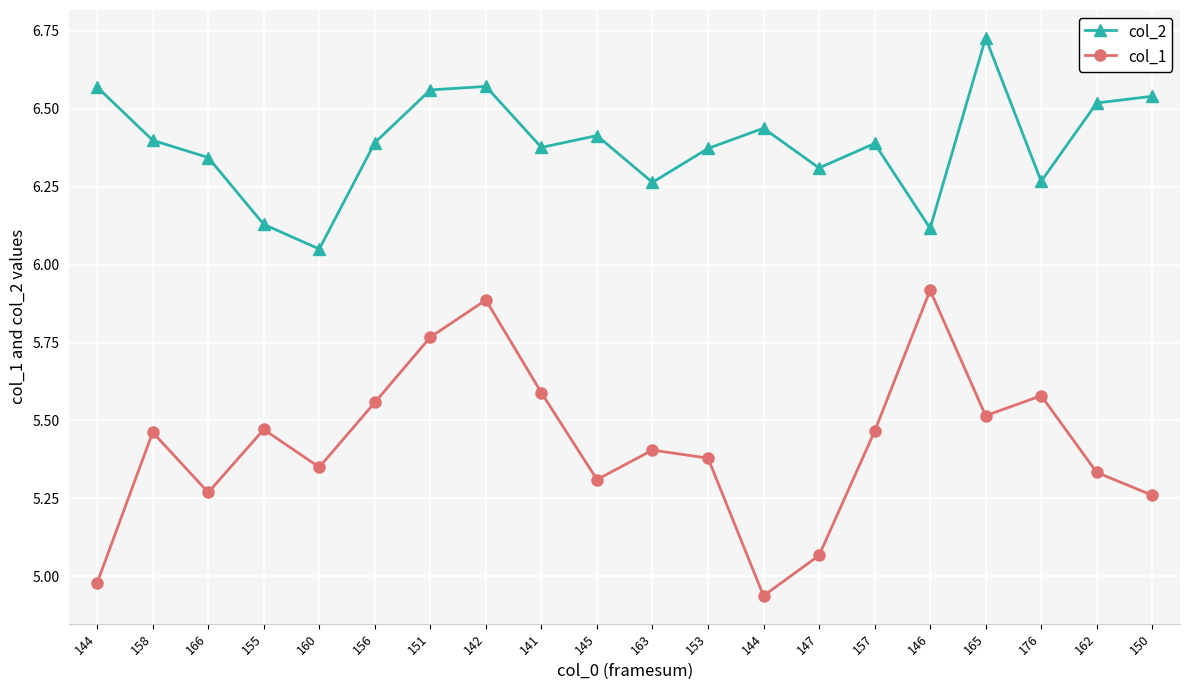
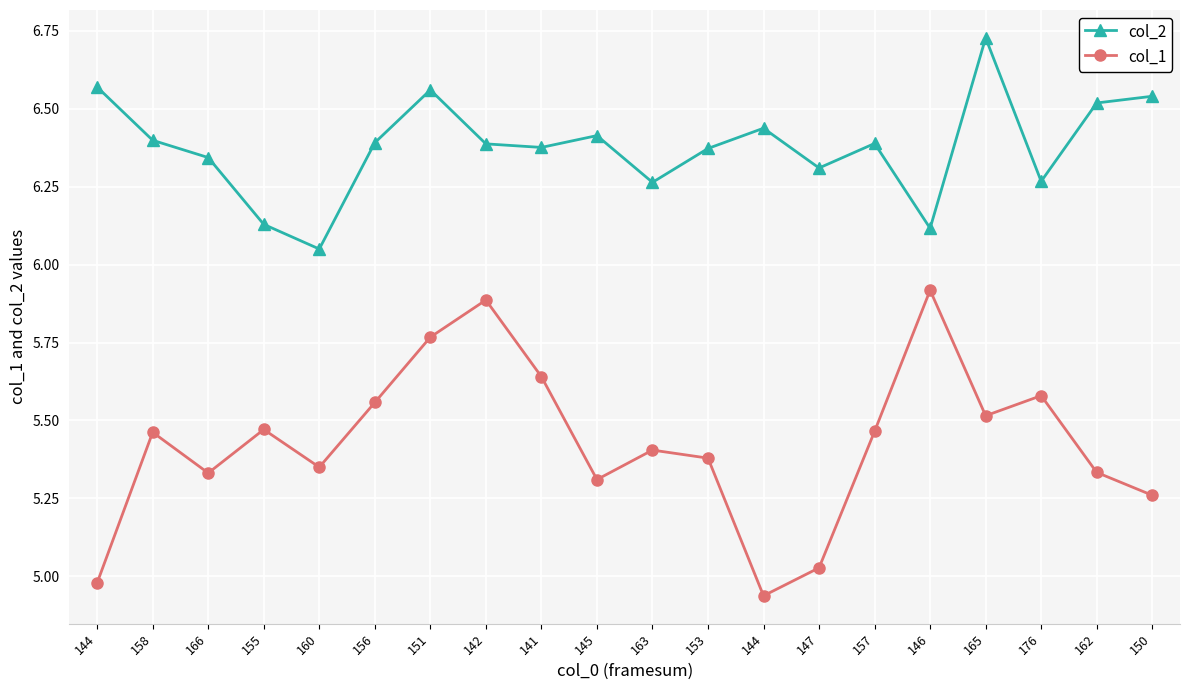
col_1, 166: 5.27 -> 5.33
col_2, 142: 6.57 -> 6.39
col_1, 141: 5.59 -> 5.64
col_1, 147: 5.07 -> 5.03
